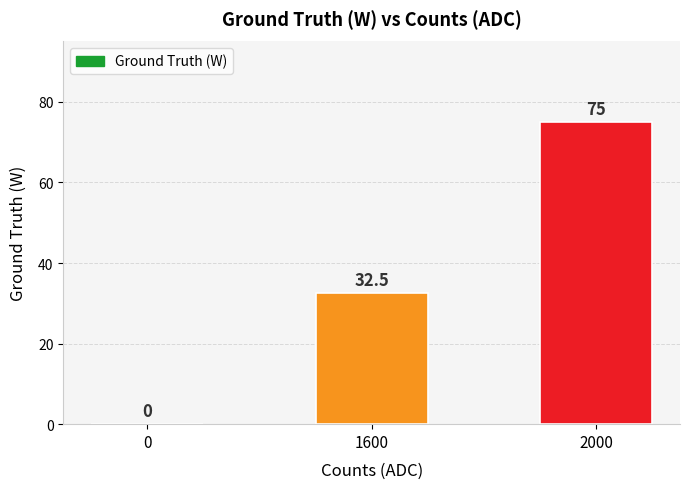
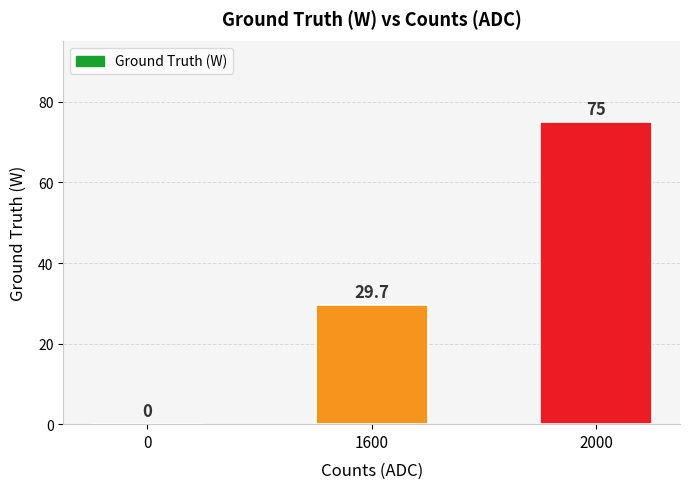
1600: 32.5 -> 29.7
